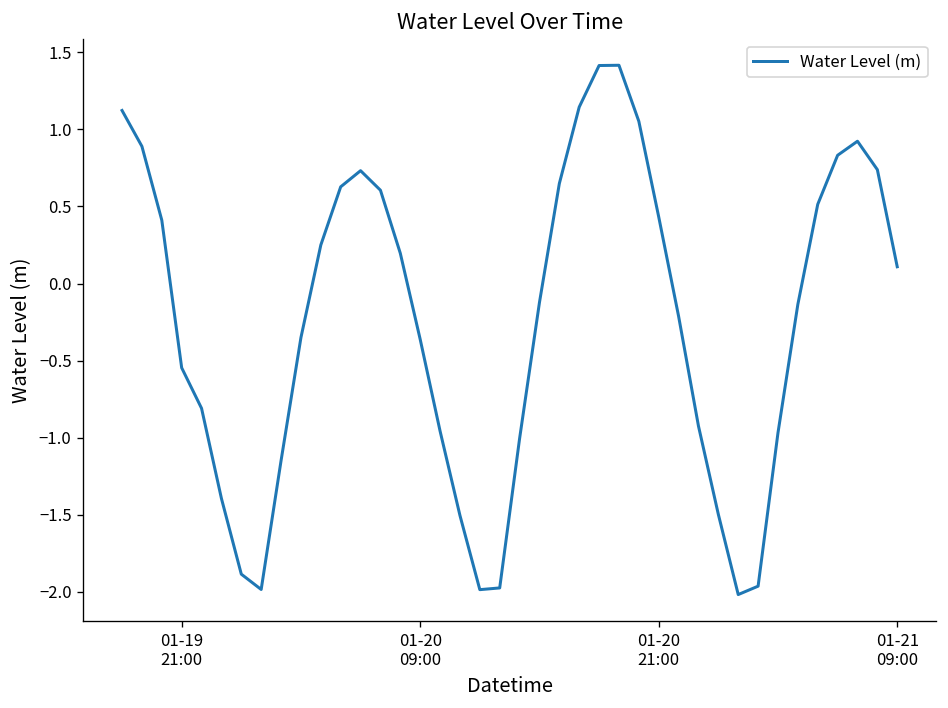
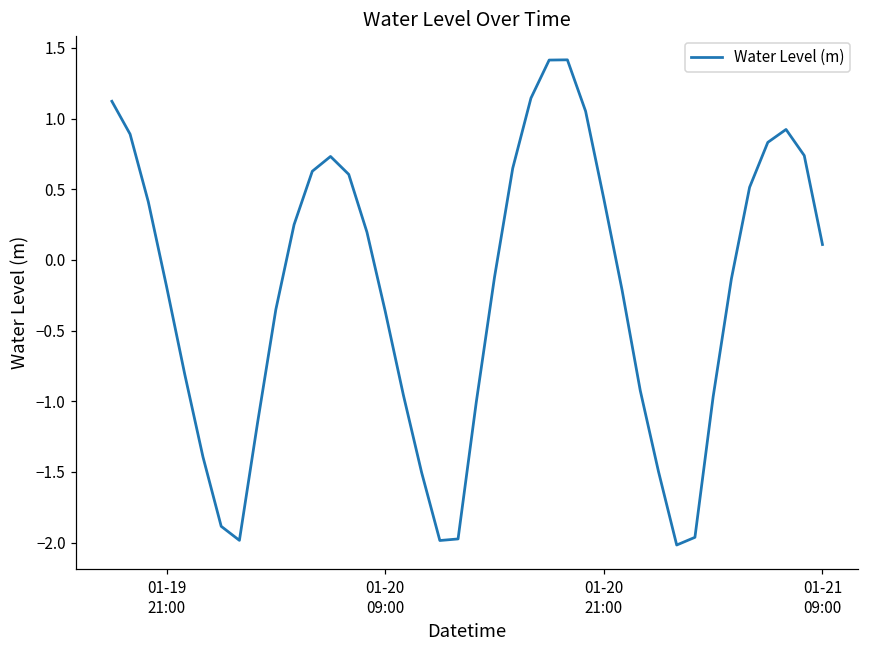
01-19 21:00: -0.55 -> -0.19
